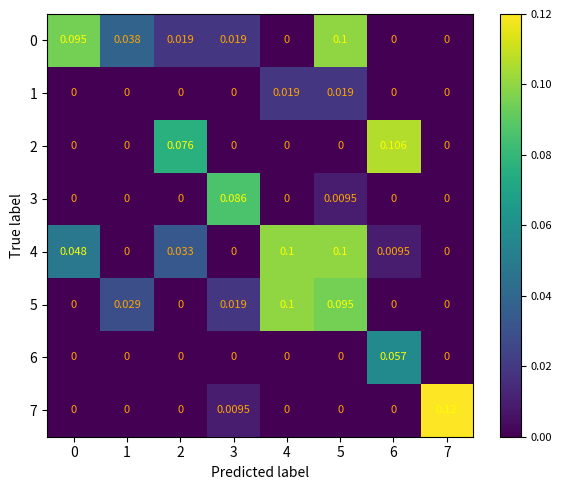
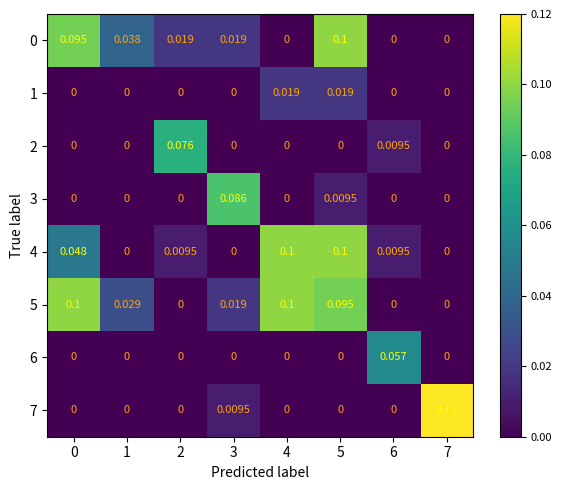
2, 6: 0.106 -> 0.0095
4, 2: 0.033 -> 0.0095
5, 0: 0 -> 0.1
